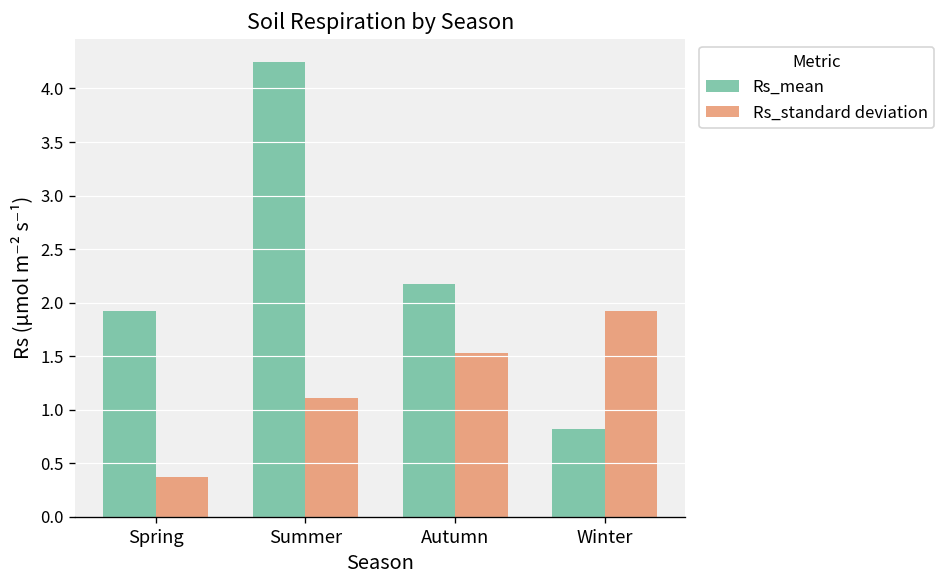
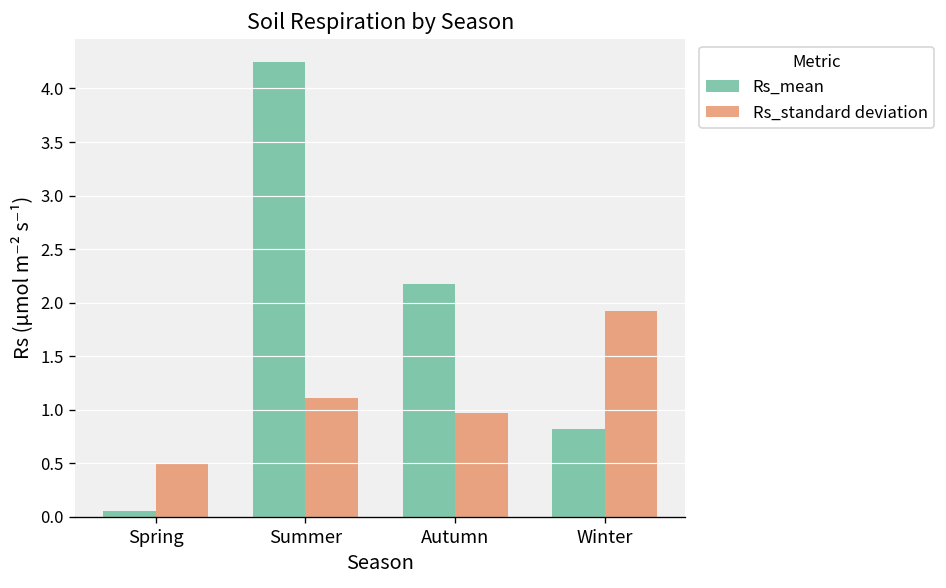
Rs_mean, Spring: 1.9 -> 0.1
Rs_standard deviation, Spring: 0.4 -> 0.5
Rs_standard deviation, Autumn: 1.5 -> 1.0
